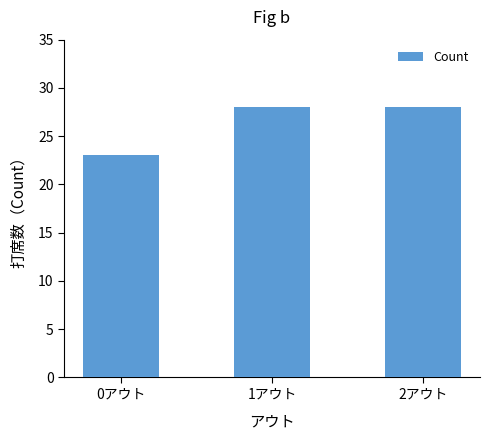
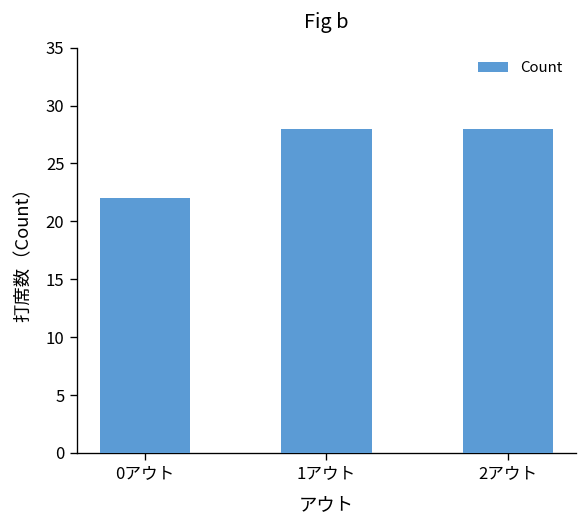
0アウト: 23 -> 22
